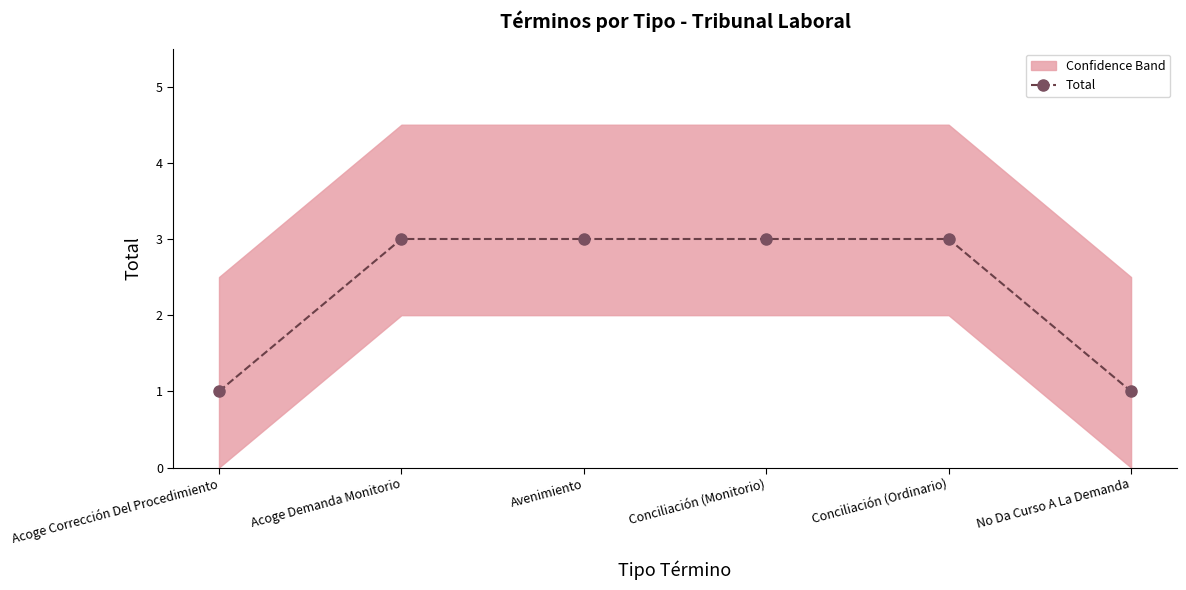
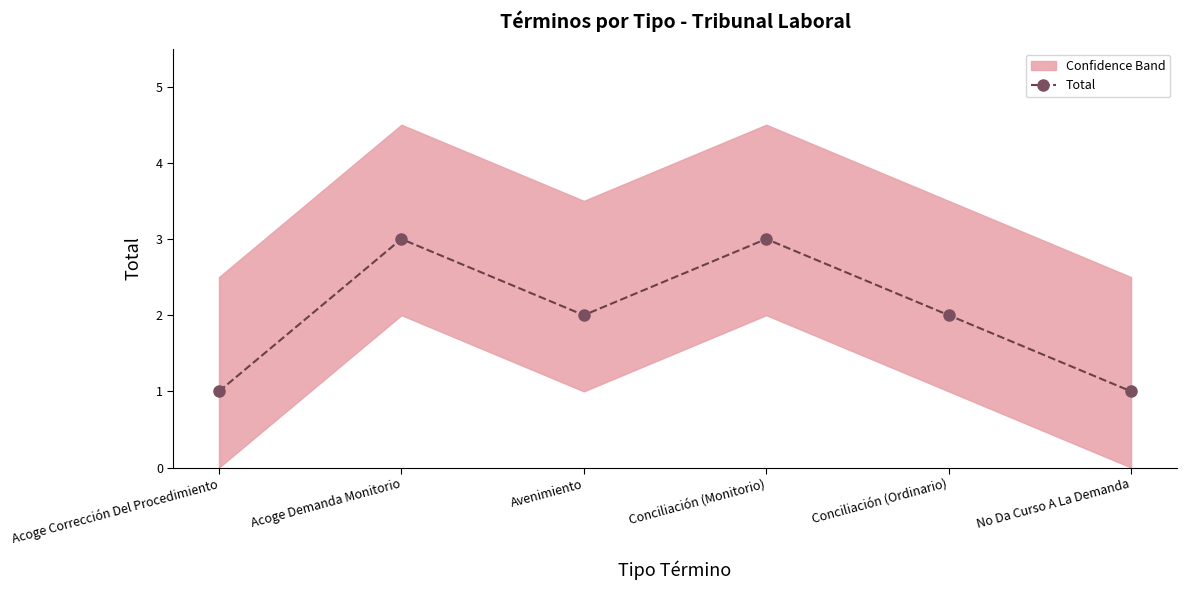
Total, Avenimiento: 3 -> 2
Total, Conciliación (Ordinario): 3 -> 2
